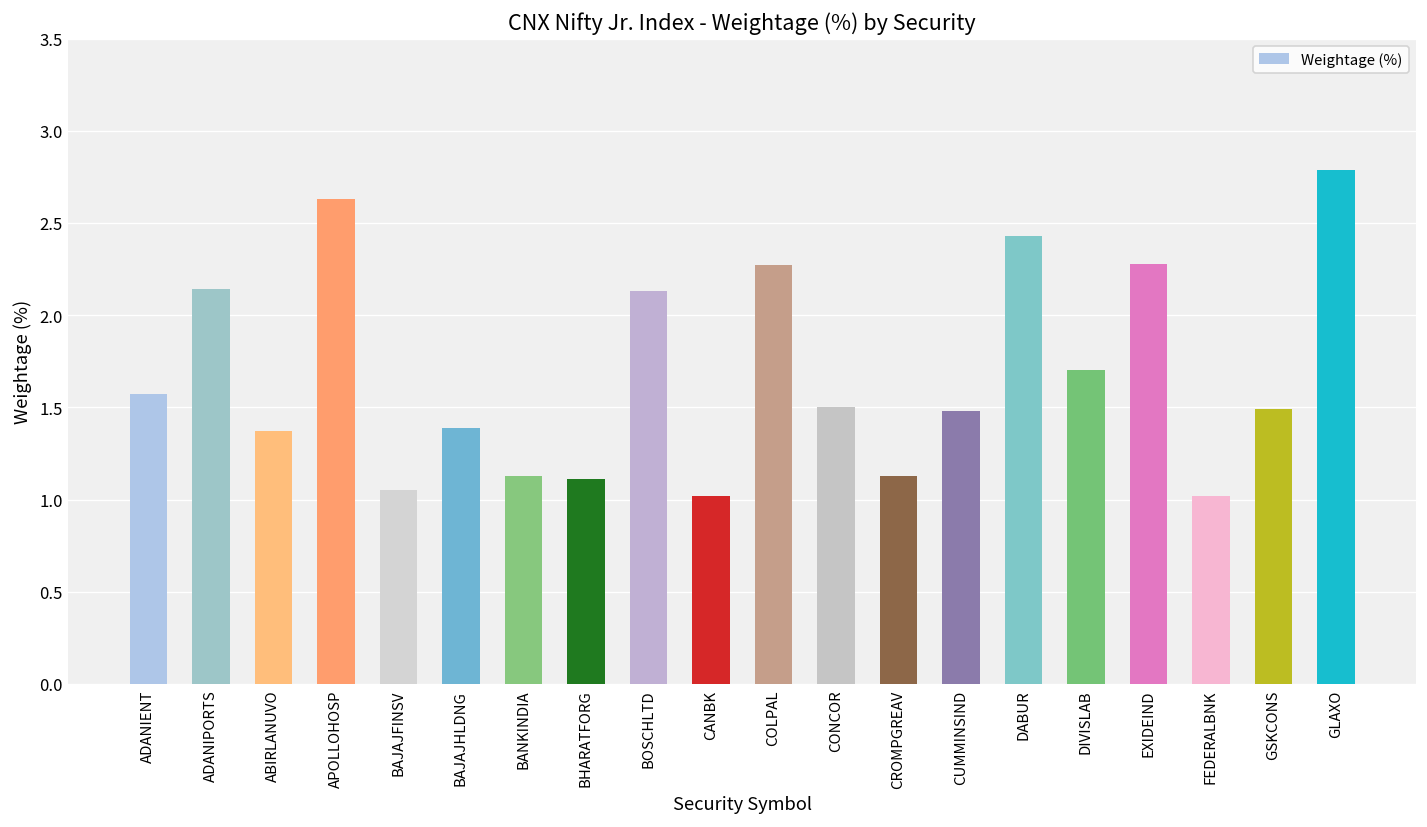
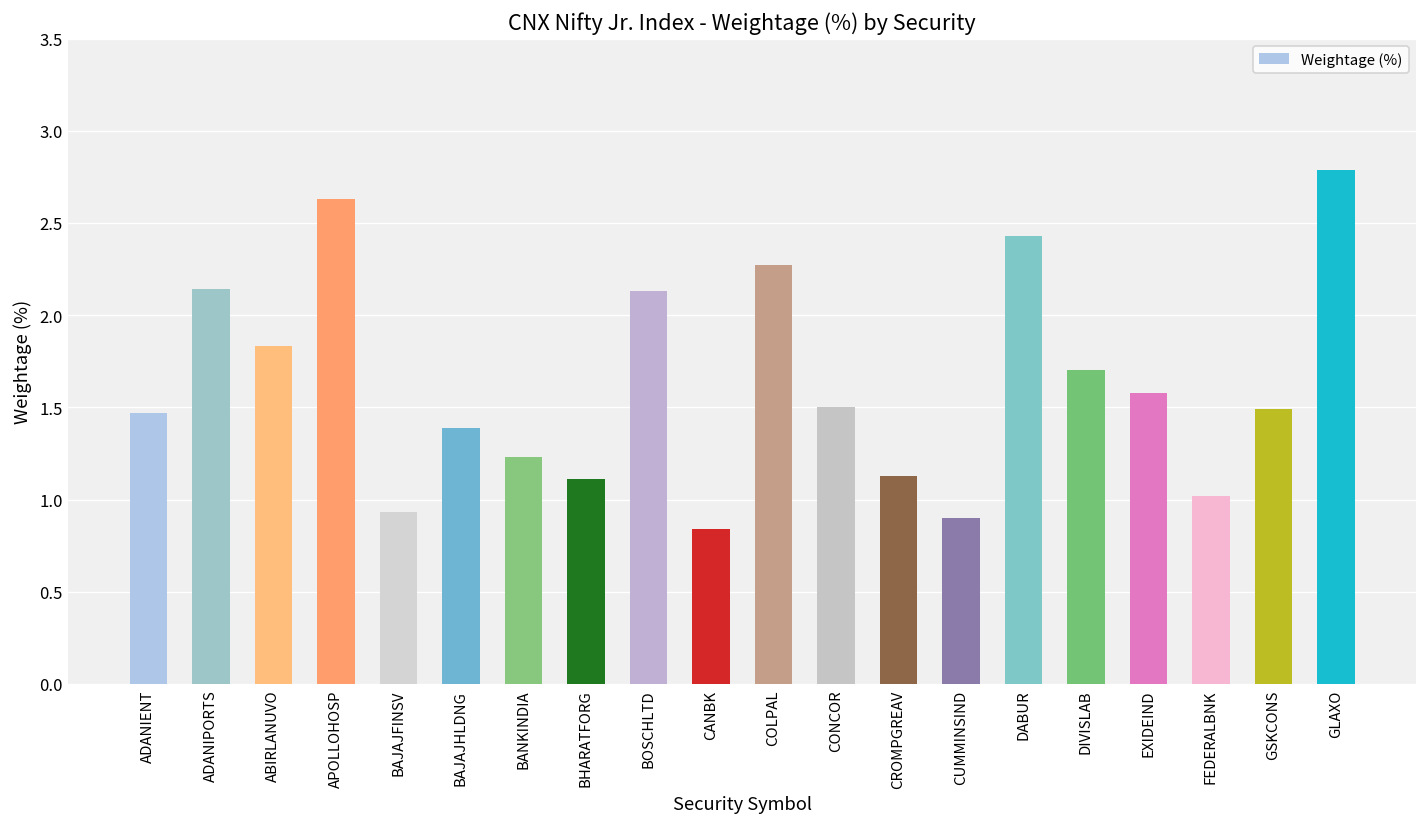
ADANIENT: 1.57 -> 1.47
ABIRLANUVO: 1.37 -> 1.83
BAJAJFINSV: 1.05 -> 0.93
BANKINDIA: 1.13 -> 1.23
CANBK: 1.02 -> 0.84
CUMMINSIND: 1.48 -> 0.90
EXIDEIND: 2.28 -> 1.58
